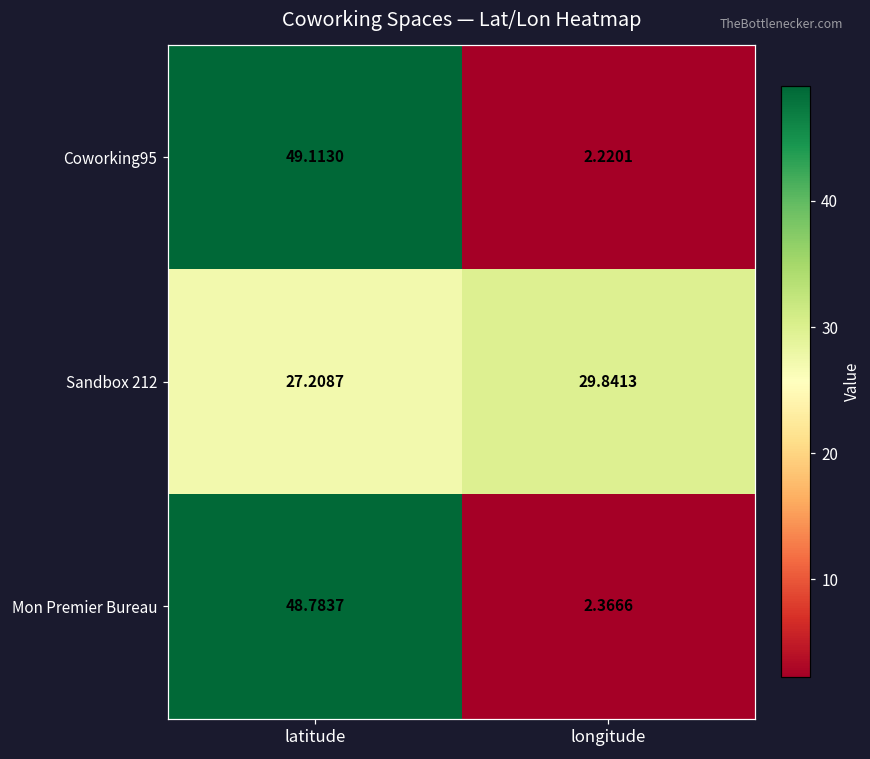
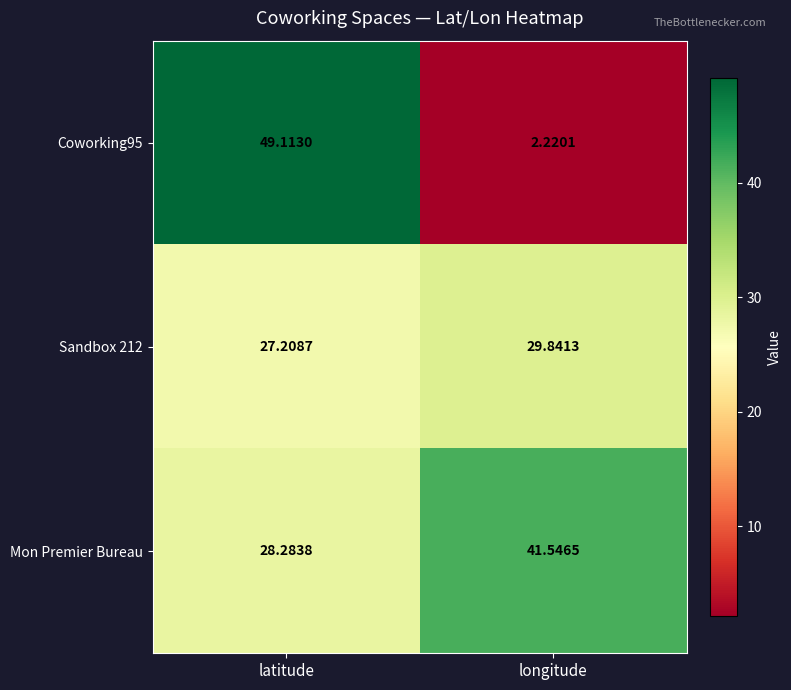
Mon Premier Bureau, latitude: 48.7837 -> 28.2838
Mon Premier Bureau, longitude: 2.3666 -> 41.5465
